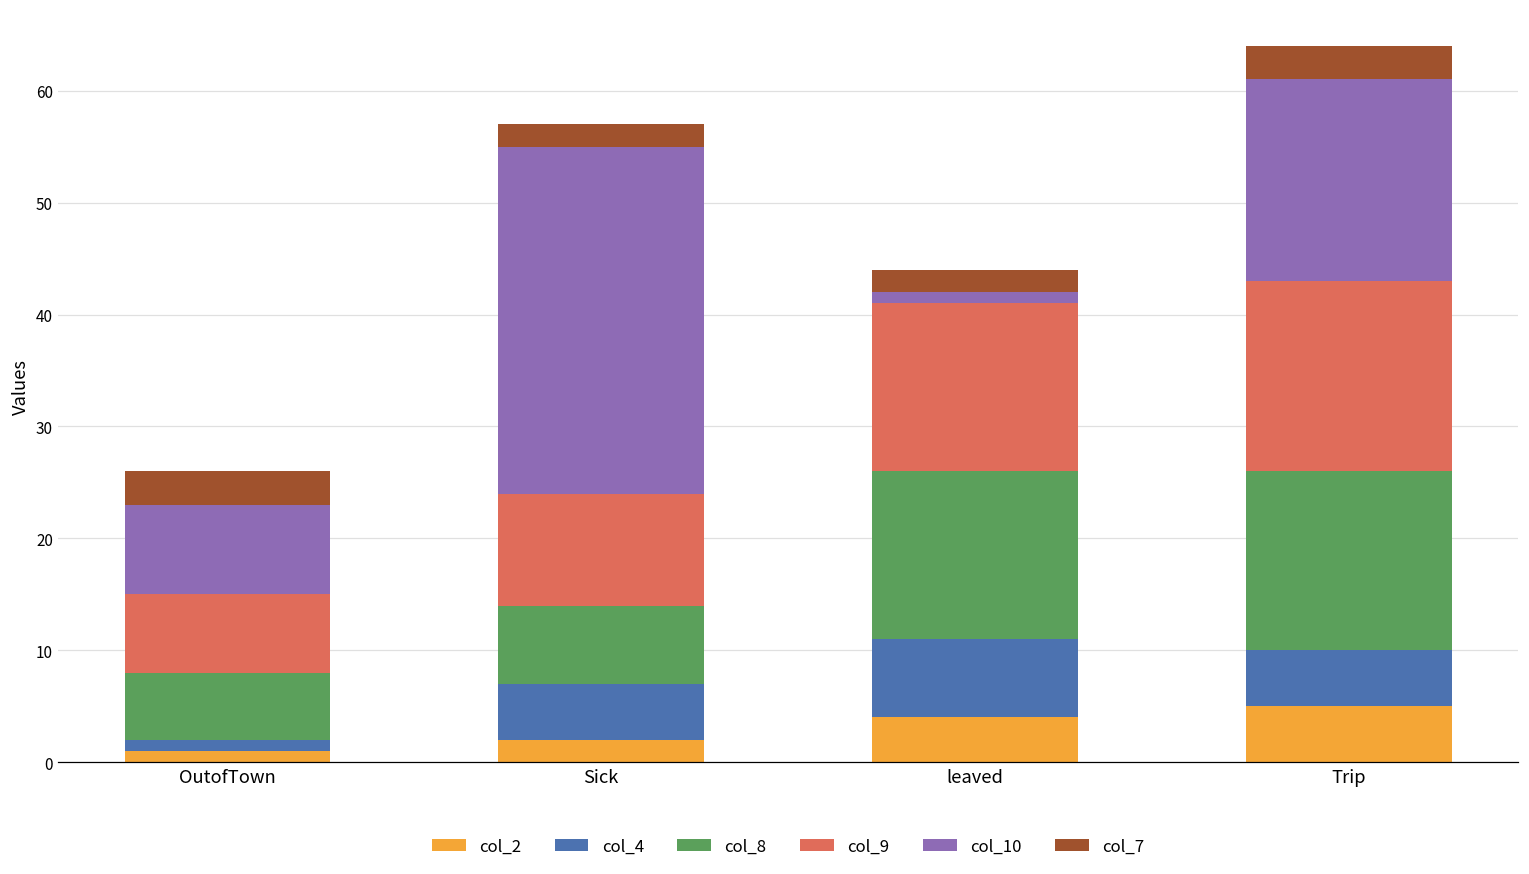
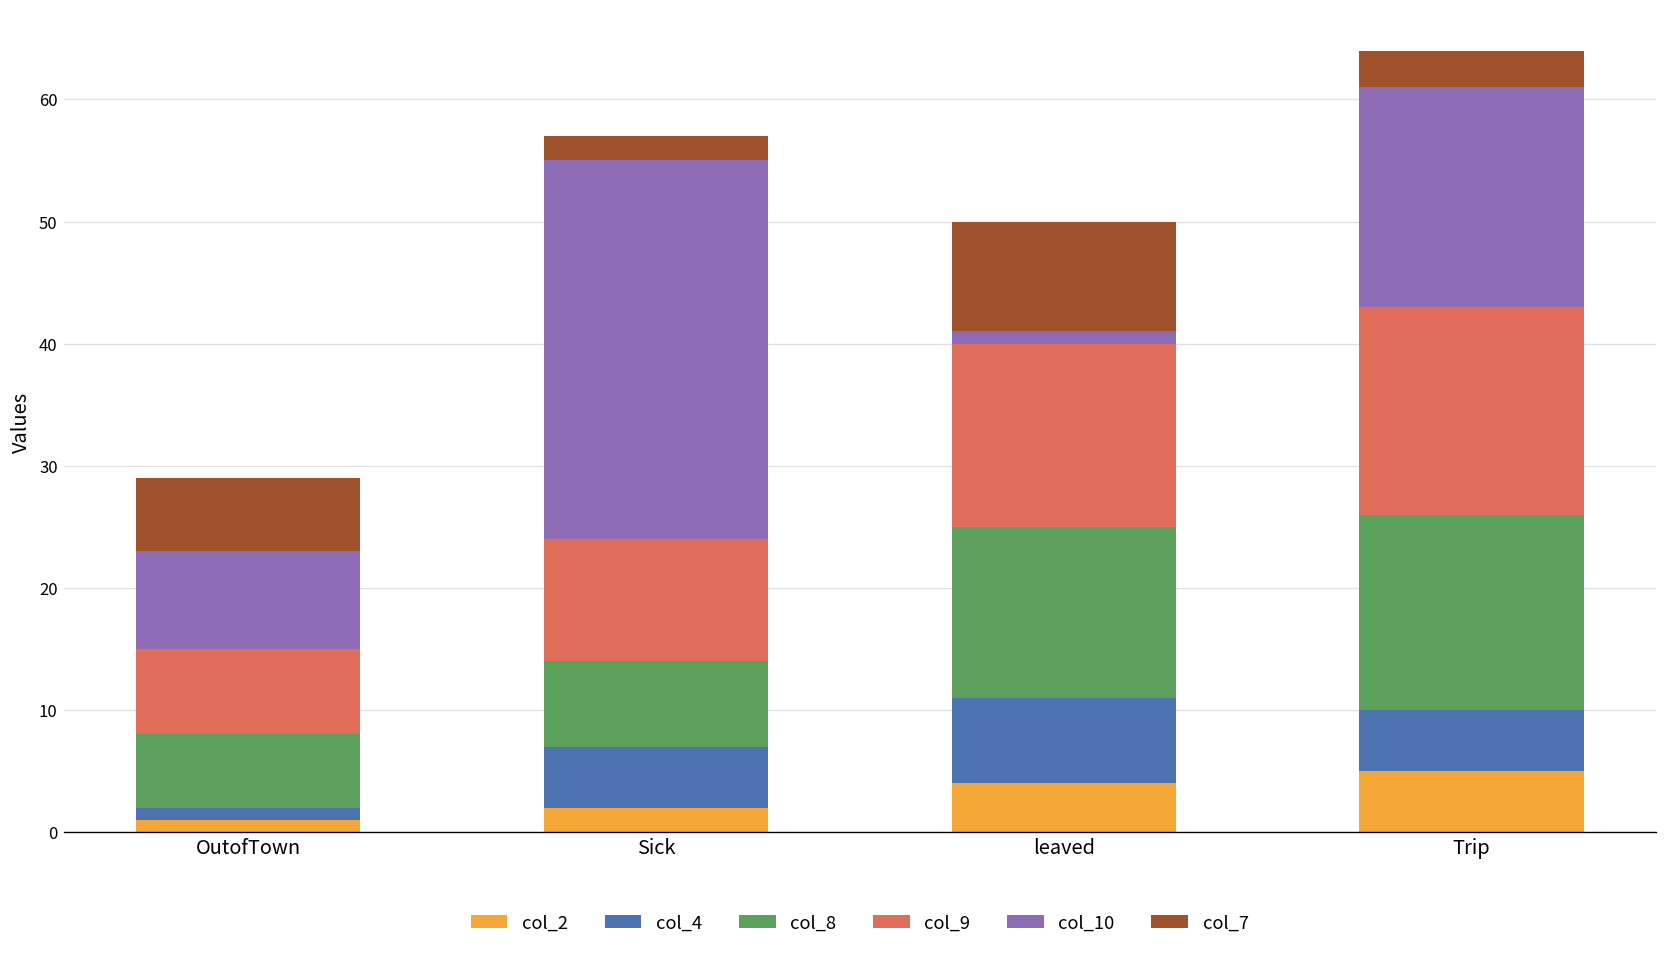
col_7, OutofTown: 3 -> 6
col_8, leaved: 15 -> 14
col_7, leaved: 2 -> 9
